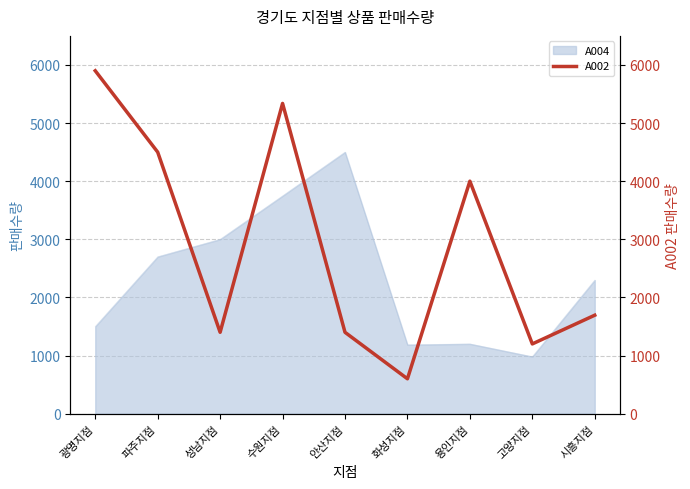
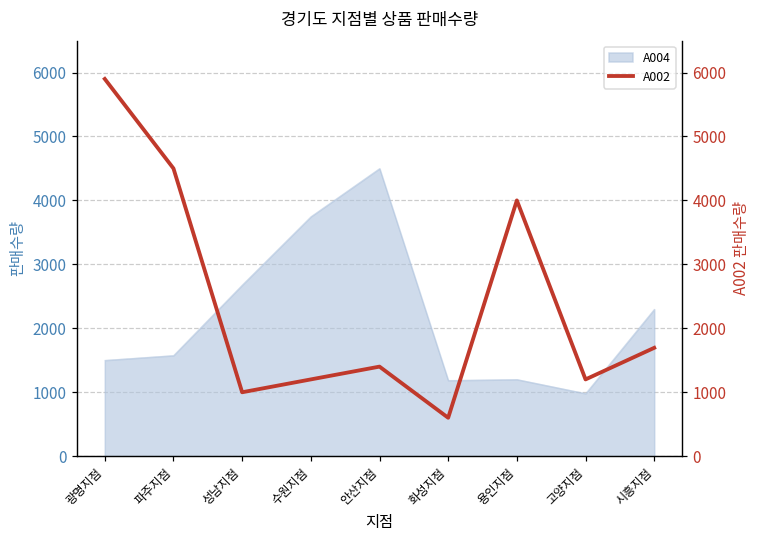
A004, 파주지점: 2700 -> 1600
A004, 성남지점: 3000 -> 2700
A002, 성남지점: 1400 -> 1000
A002, 수원지점: 5300 -> 1200
